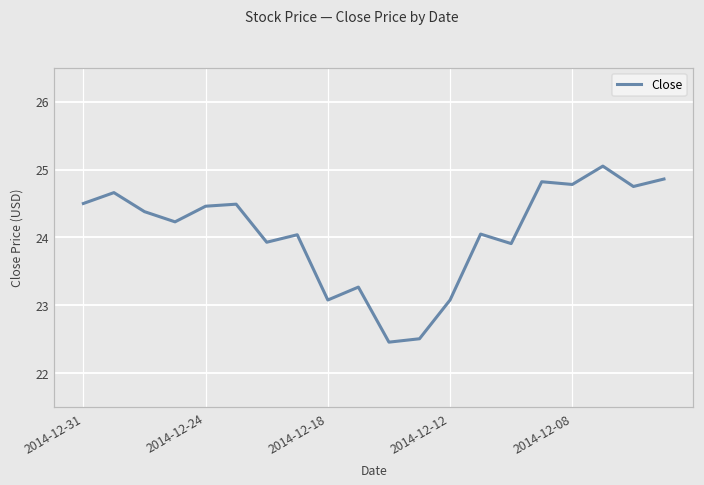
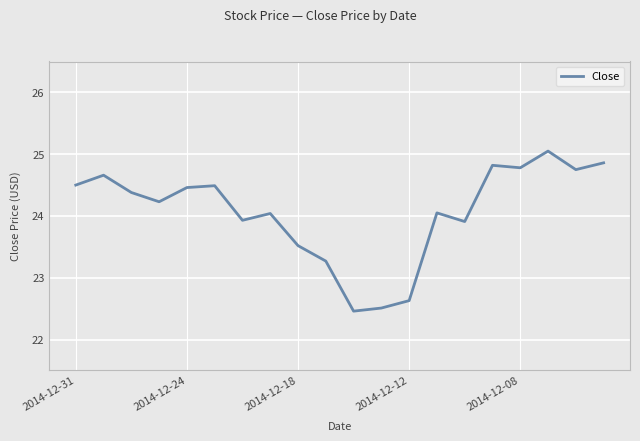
2014-12-18: 23.1 -> 23.5
2014-12-12: 23.1 -> 22.6
